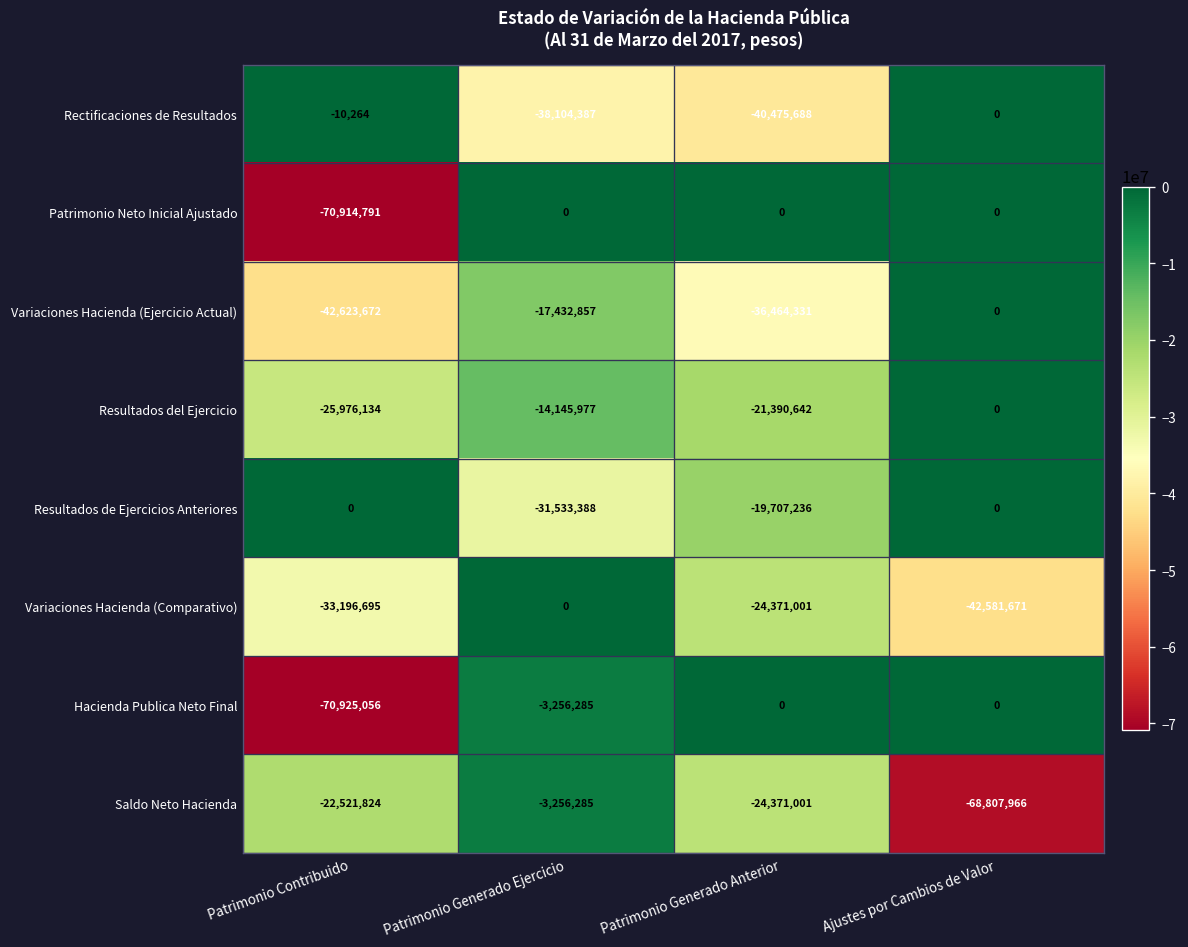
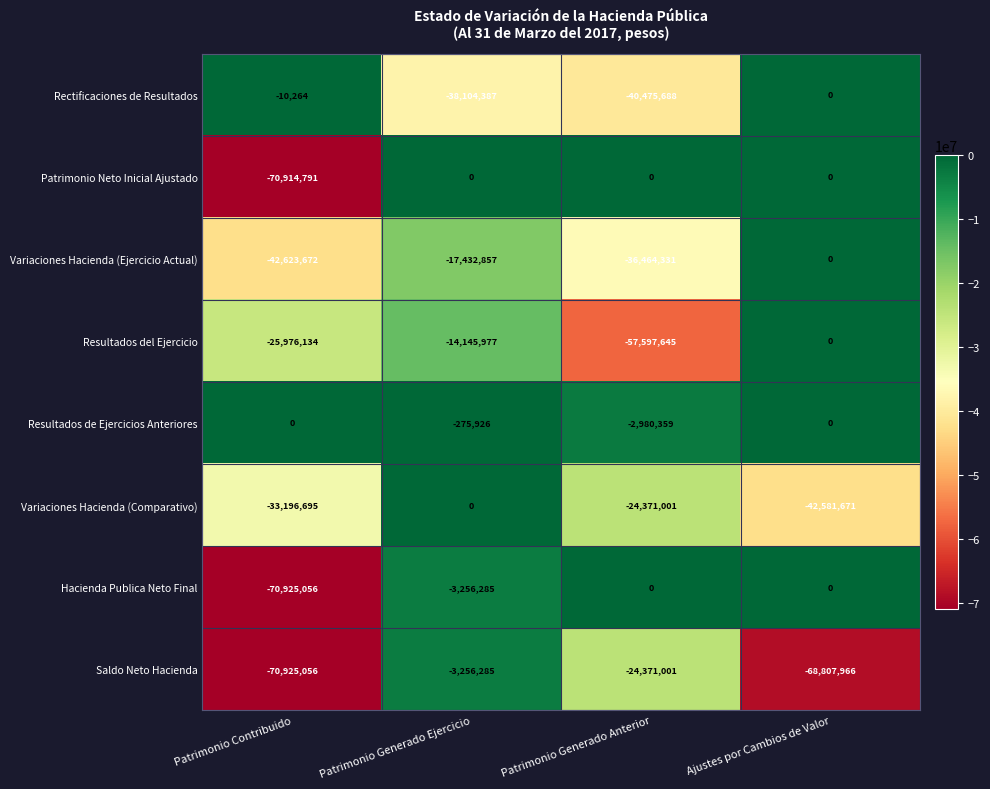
Resultados del Ejercicio, Patrimonio Generado Anterior: -21,390,642 -> -57,597,645
Resultados de Ejercicios Anteriores, Patrimonio Generado Ejercicio: -31,533,388 -> -275,926
Resultados de Ejercicios Anteriores, Patrimonio Generado Anterior: -19,707,236 -> -2,980,359
Saldo Neto Hacienda, Patrimonio Contribuido: -22,521,824 -> -70,925,056
